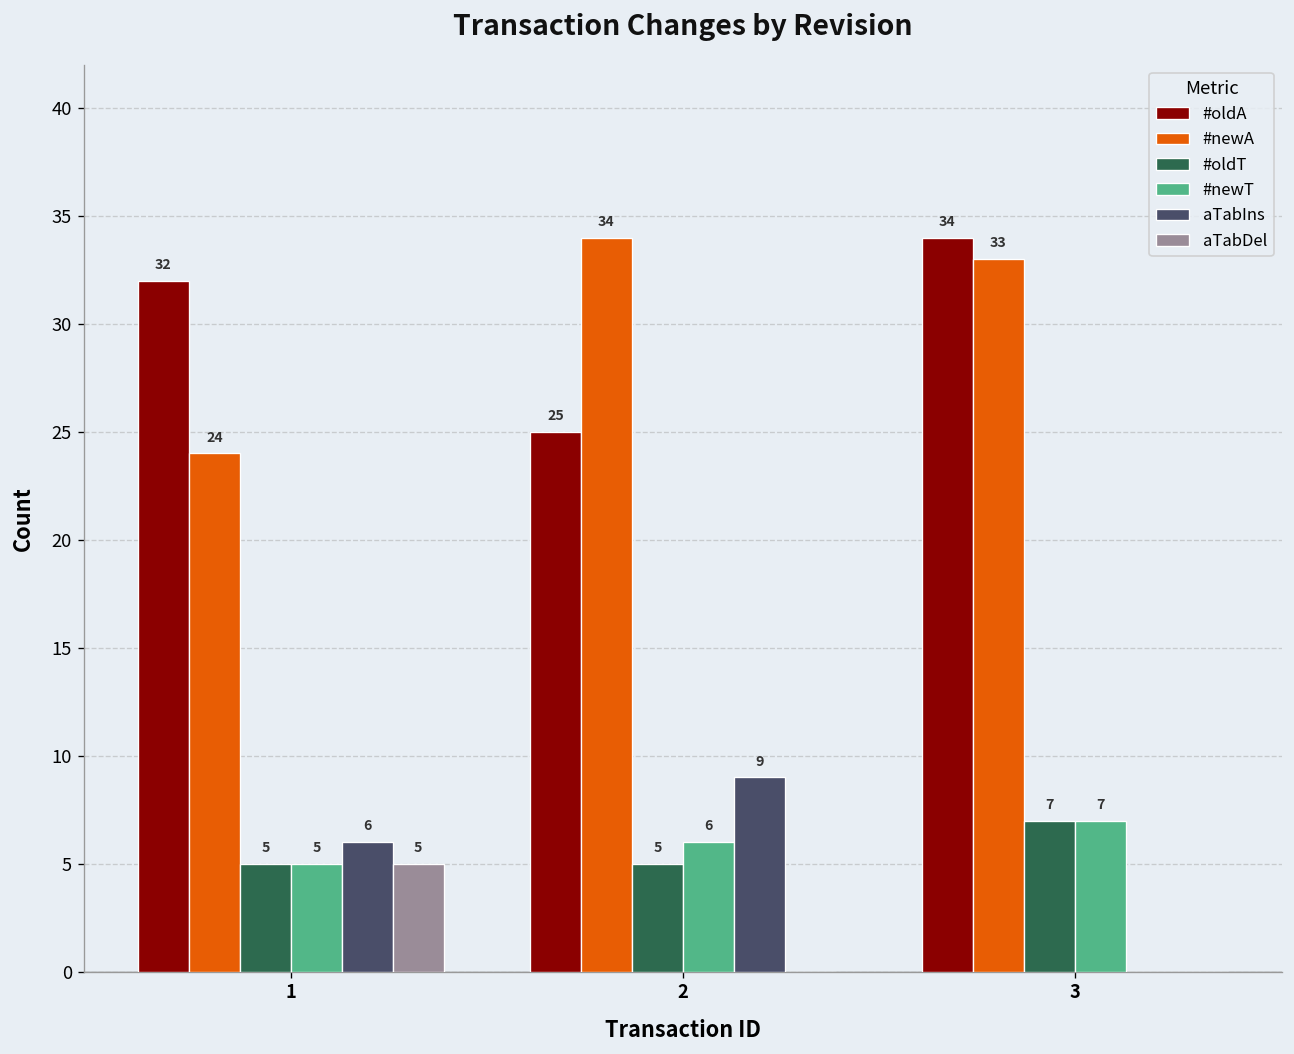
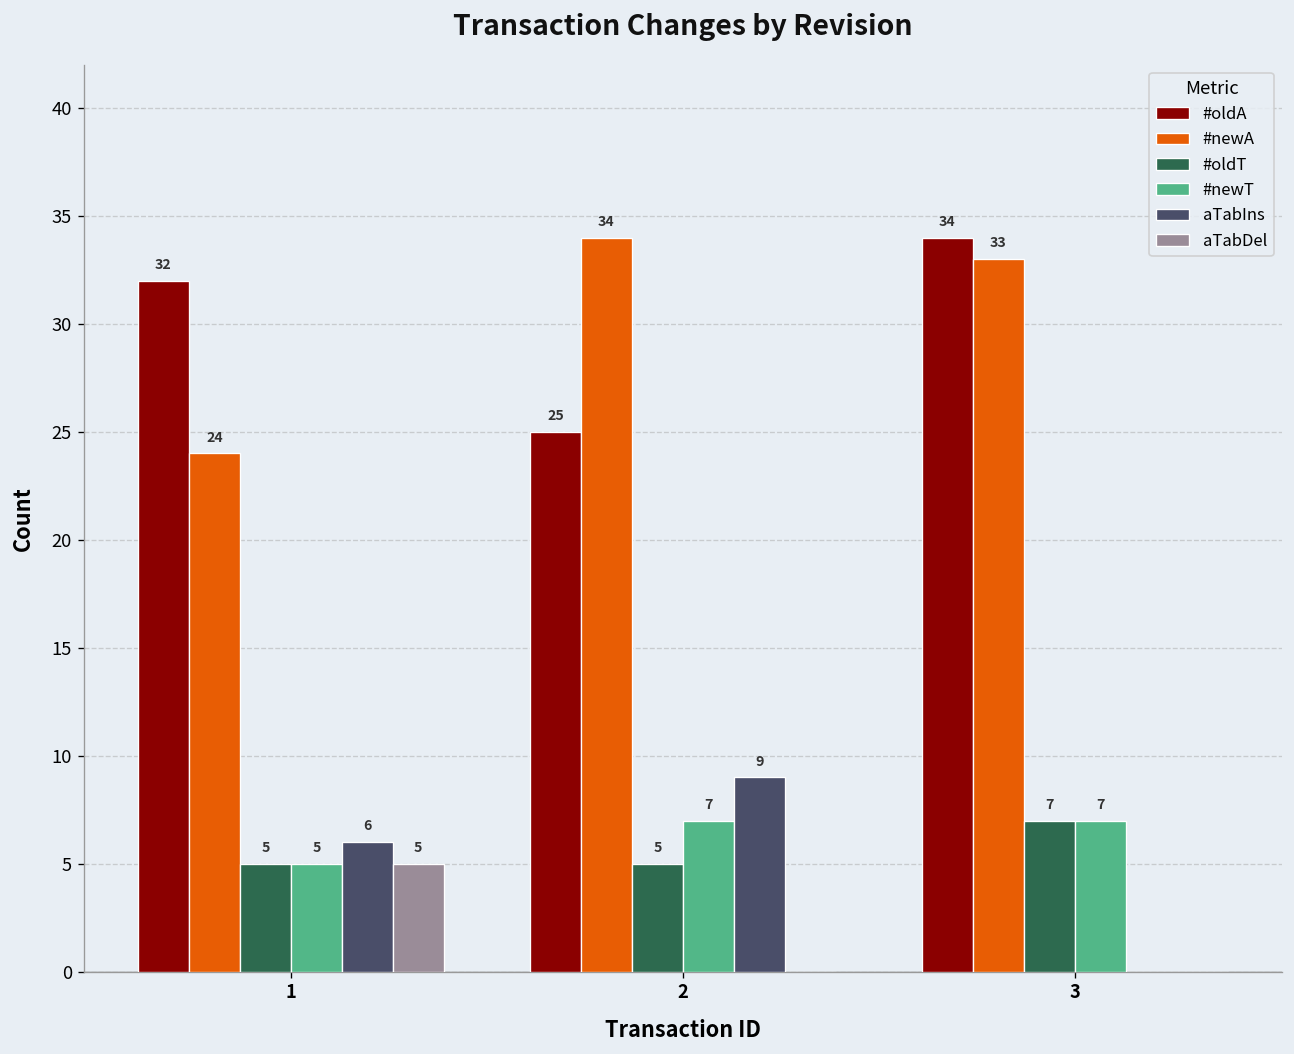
#newT, 2: 6 -> 7
